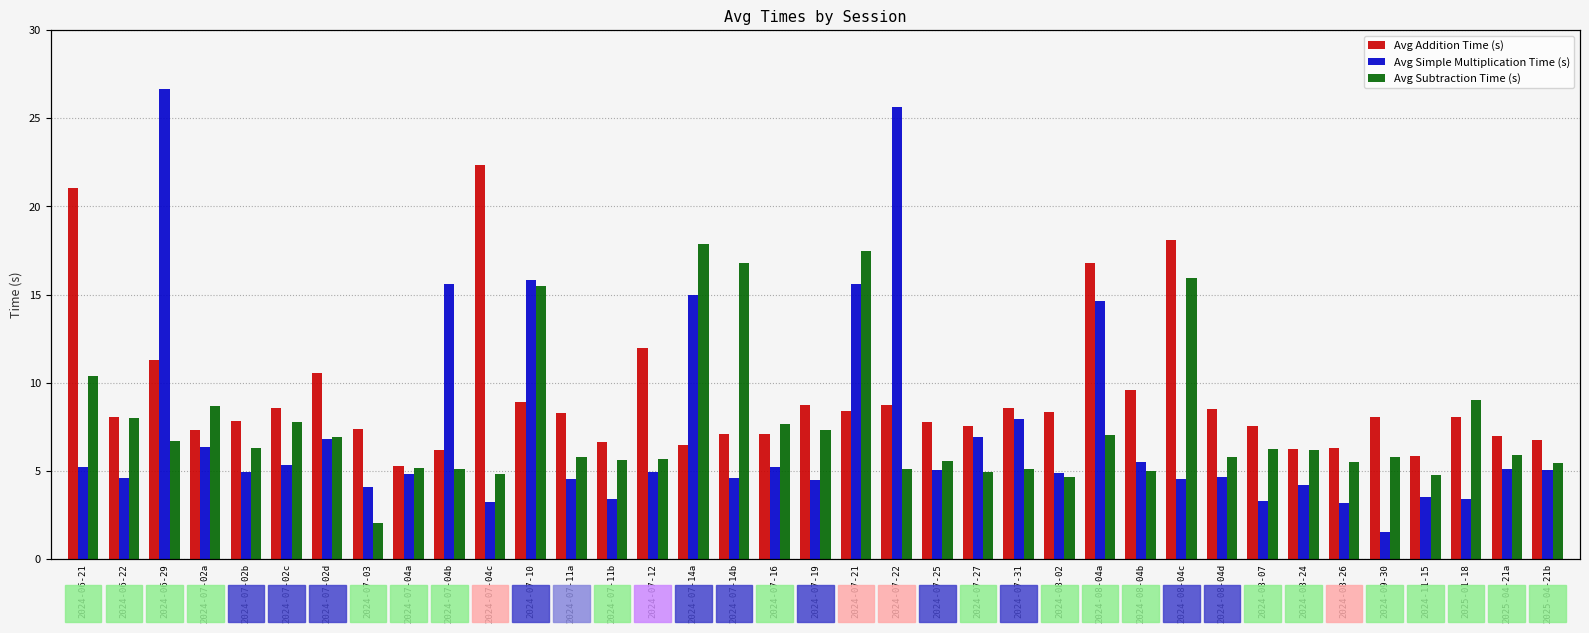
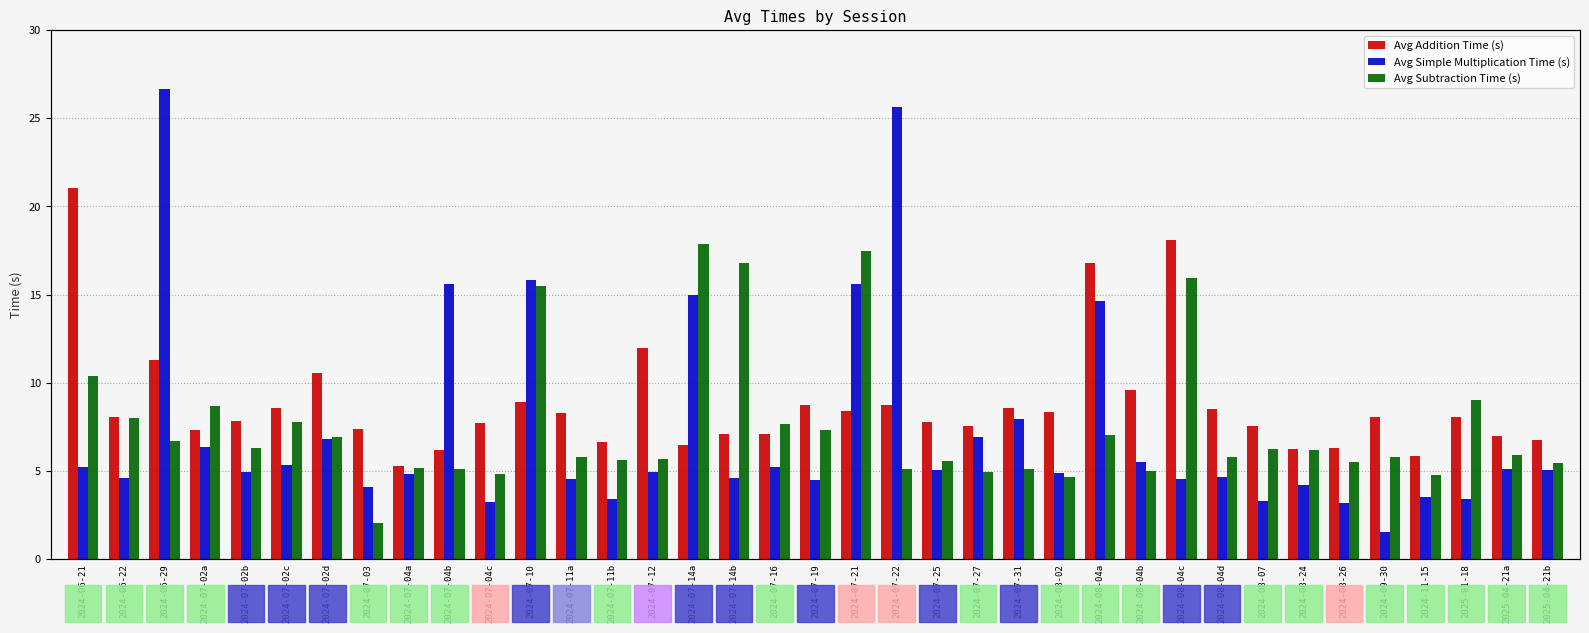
Avg Addition Time (s), 2024-07-04c: 22.3 -> 7.7
